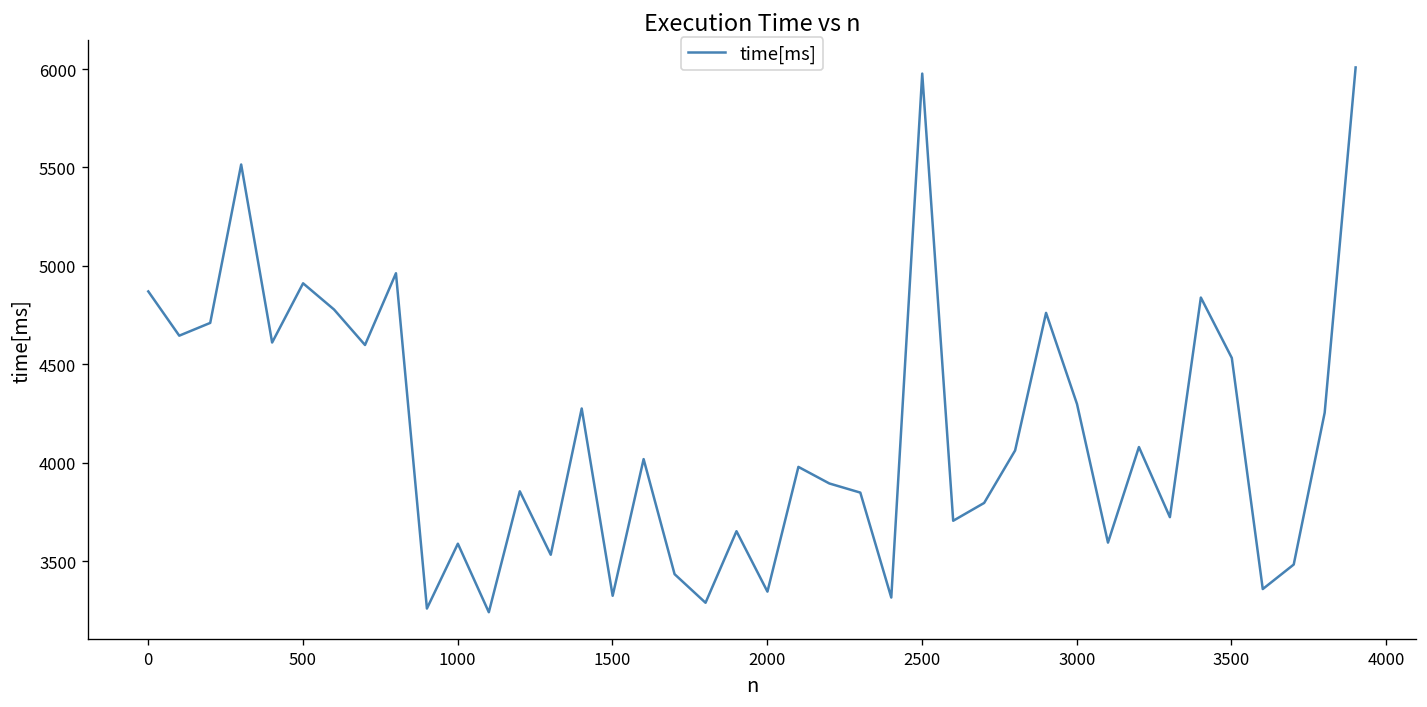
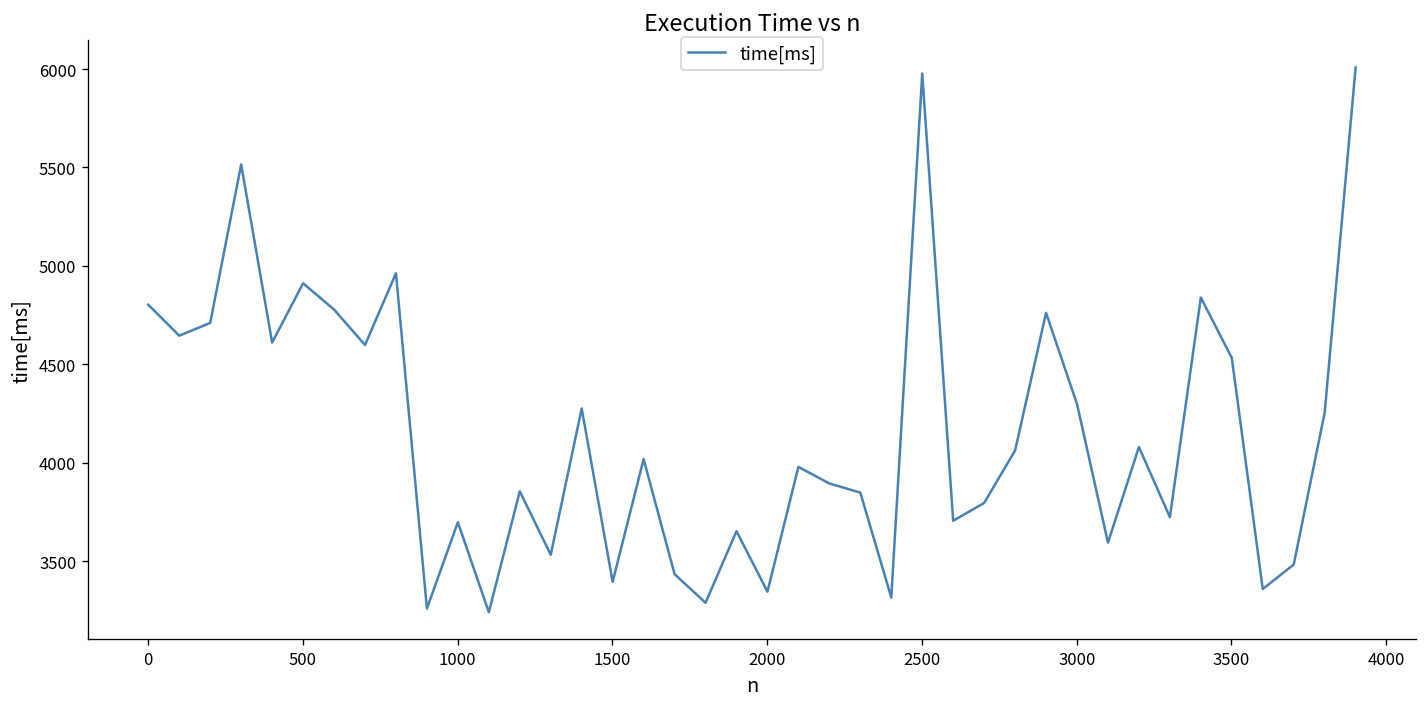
0: 4870 -> 4800
1000: 3590 -> 3700
1500: 3320 -> 3400
